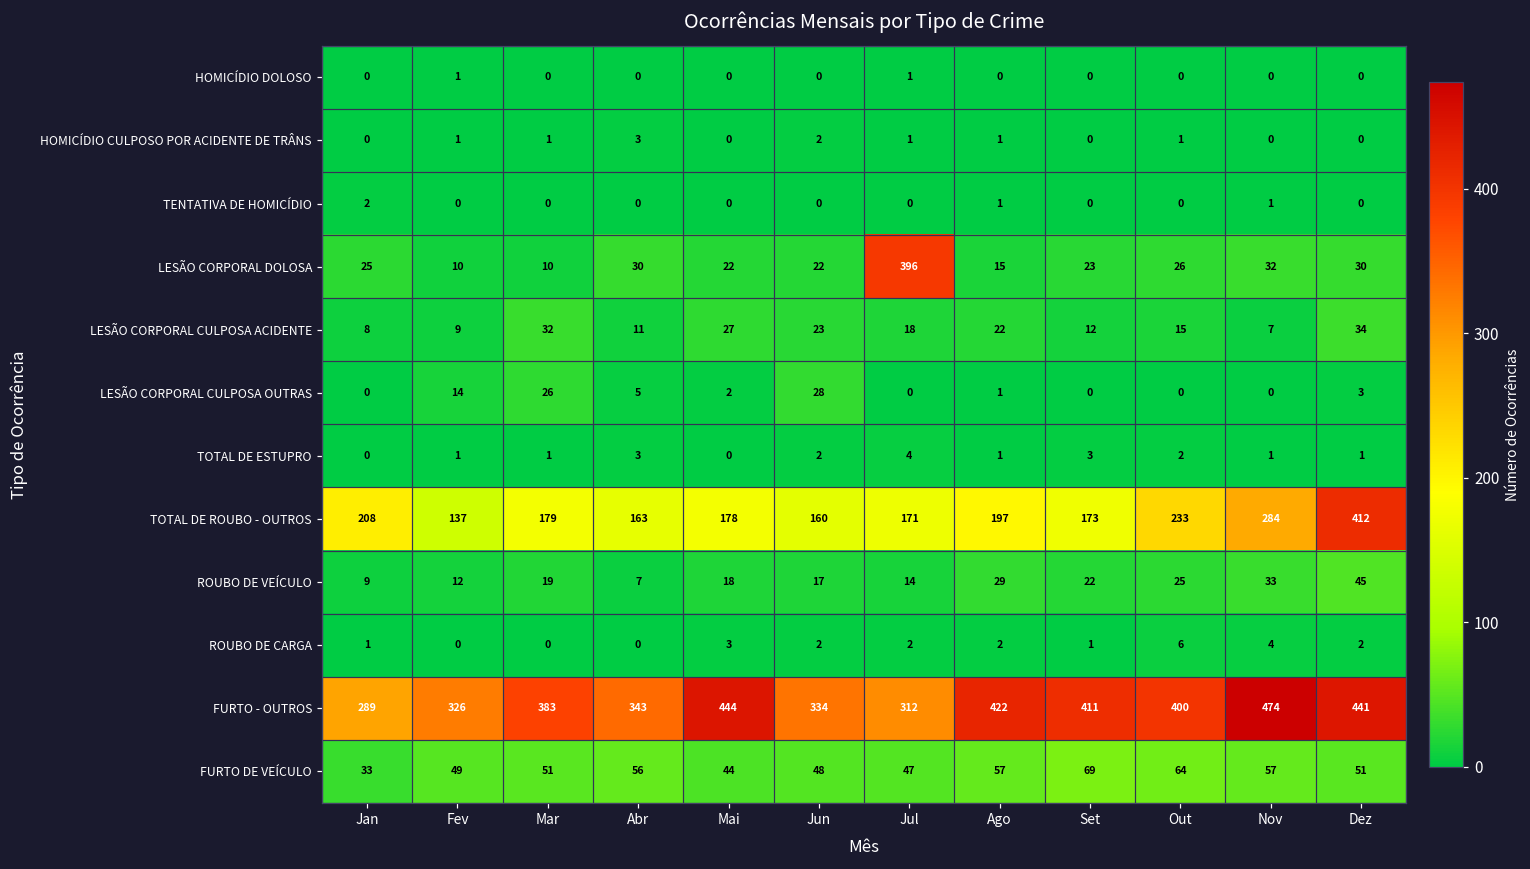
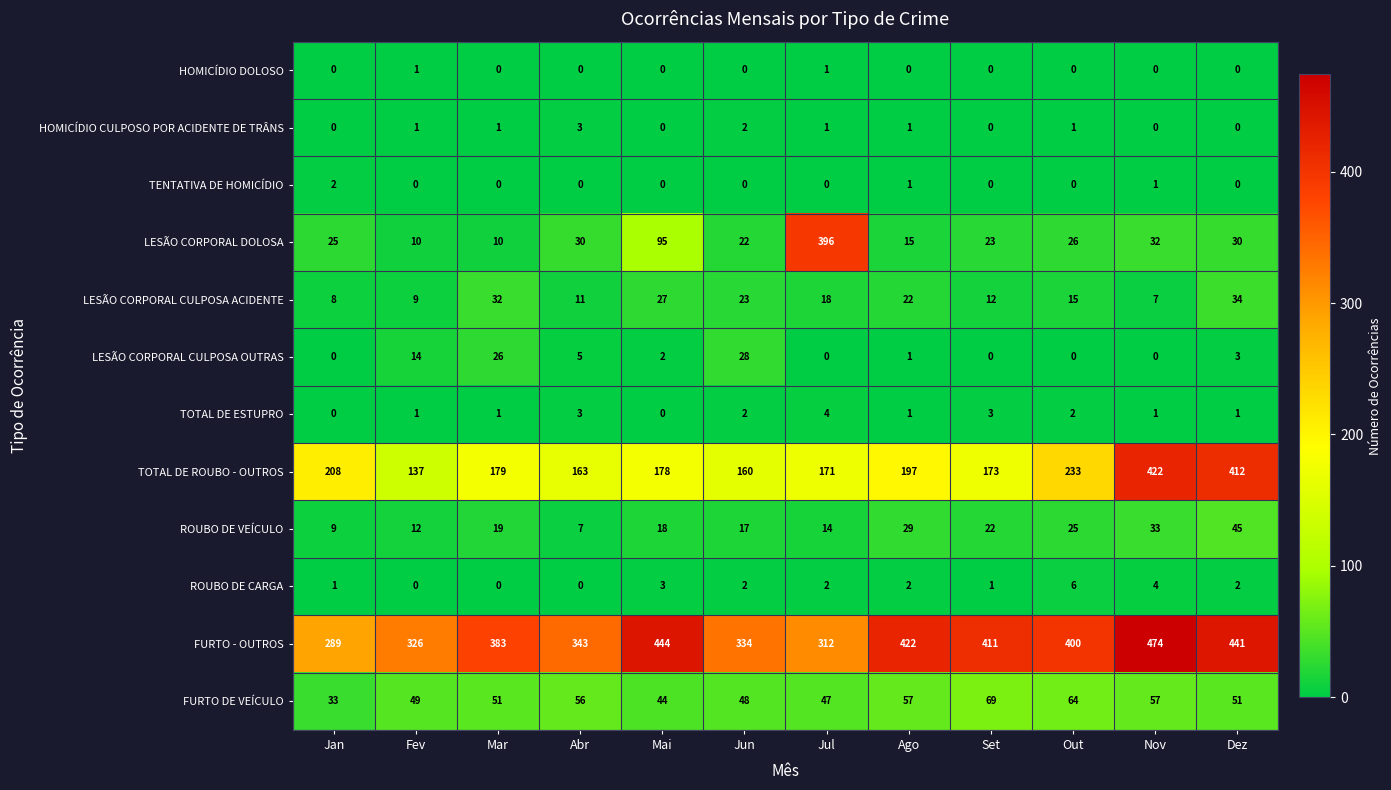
LESÃO CORPORAL DOLOSA, Mai: 22 -> 95
TOTAL DE ROUBO - OUTROS, Nov: 284 -> 422
